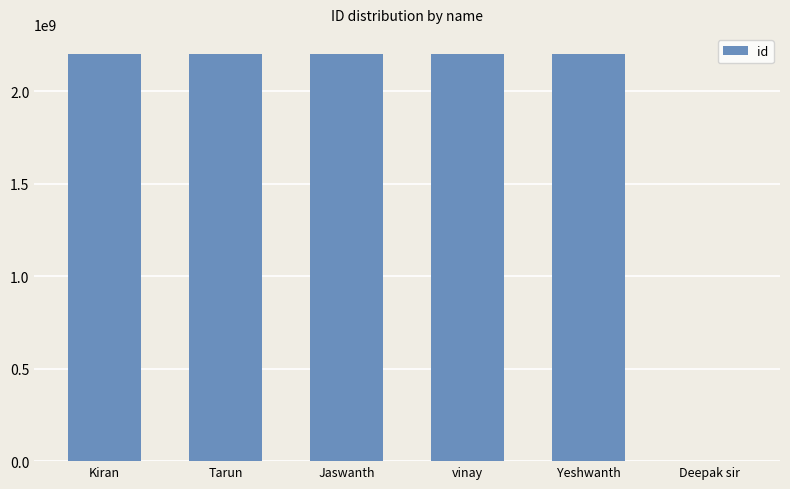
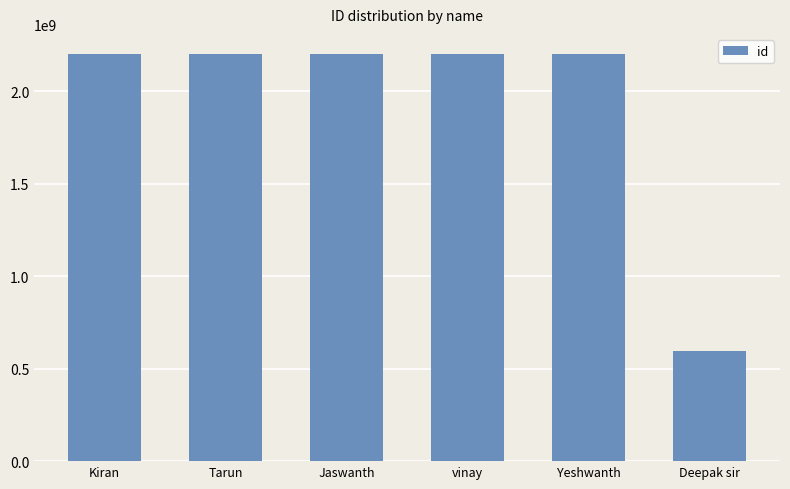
Deepak sir: 0 -> 590000000
